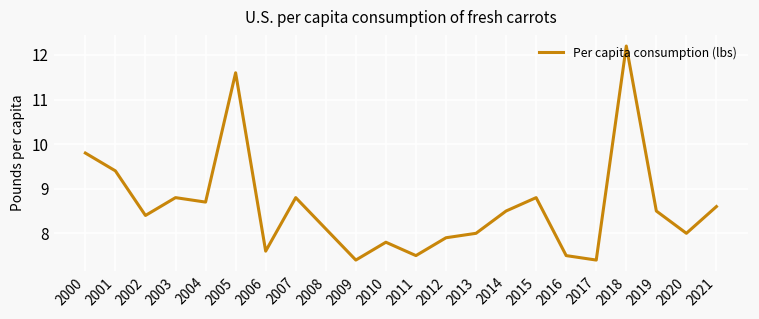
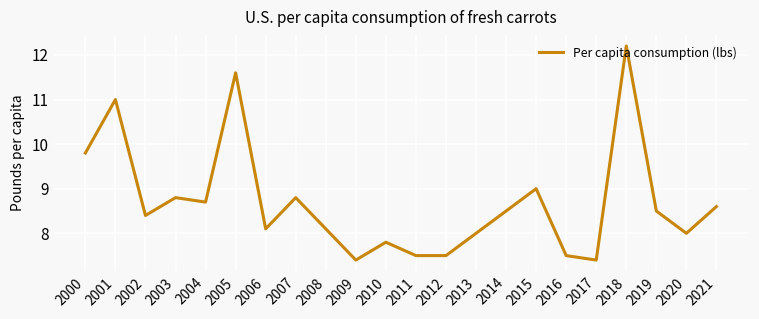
2001: 9.4 -> 11.0
2006: 7.6 -> 8.1
2012: 7.9 -> 7.5
2015: 8.8 -> 9.0
